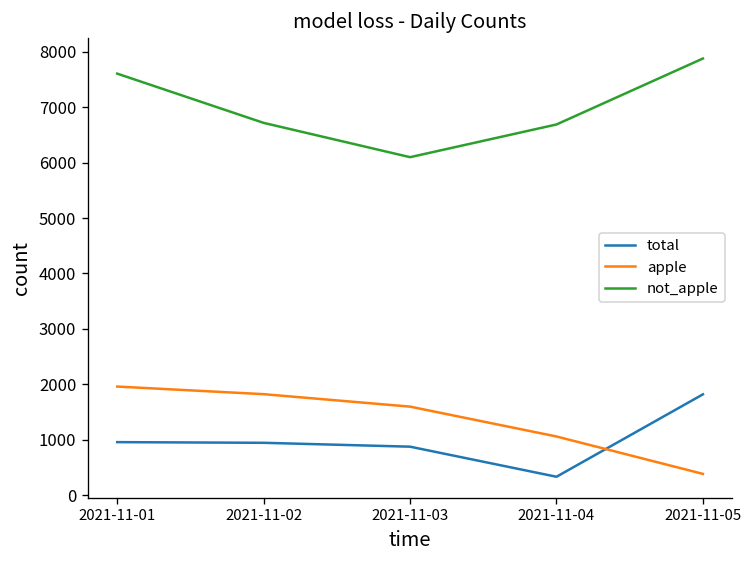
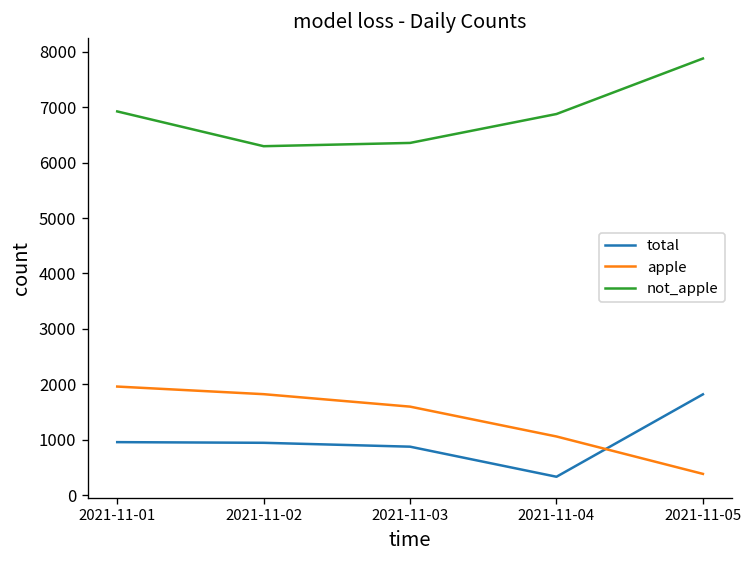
not_apple, 2021-11-01: 7600 -> 6900
not_apple, 2021-11-02: 6700 -> 6300
not_apple, 2021-11-03: 6100 -> 6400
not_apple, 2021-11-04: 6700 -> 6900
